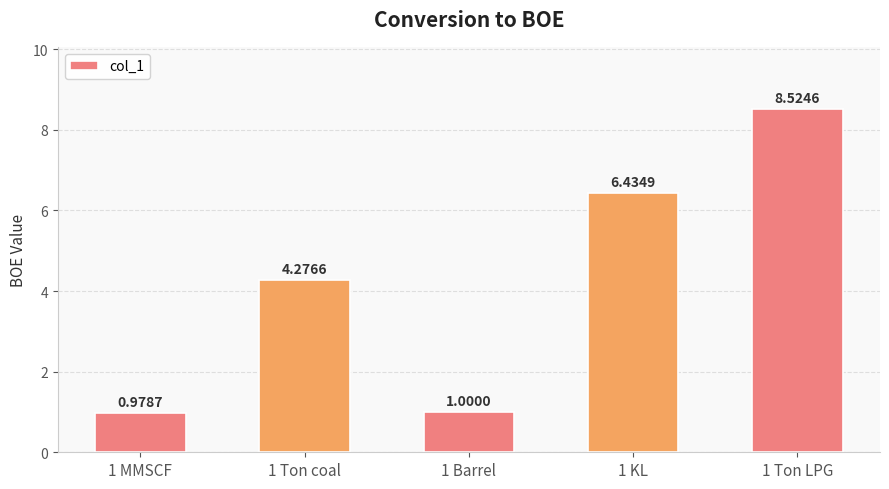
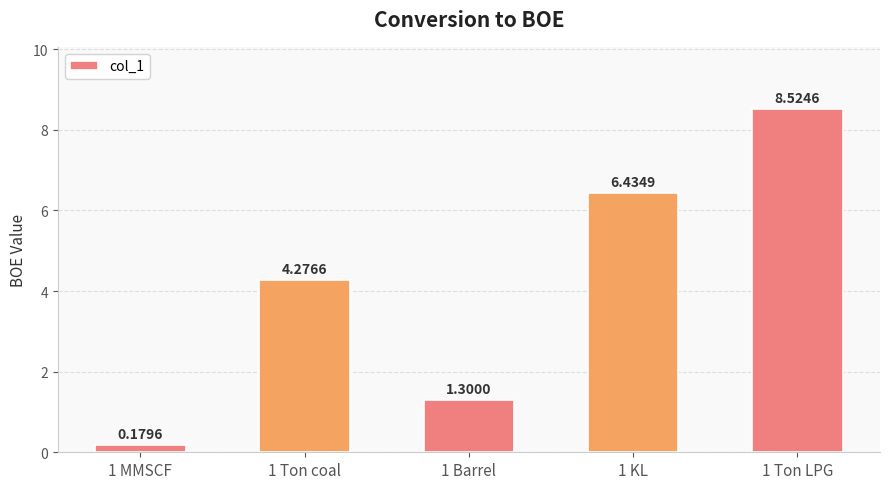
1 MMSCF: 0.9787 -> 0.1796
1 Barrel: 1.0000 -> 1.3000
